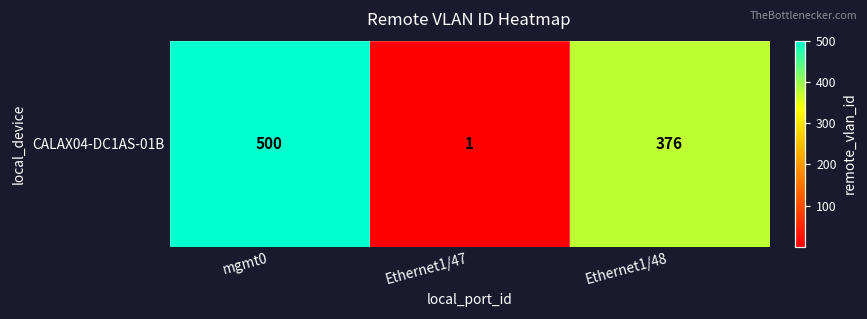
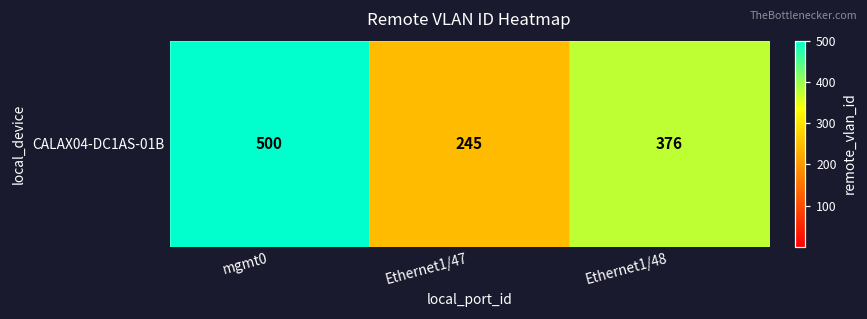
CALAX04-DC1AS-01B, Ethernet1/47: 1 -> 245
